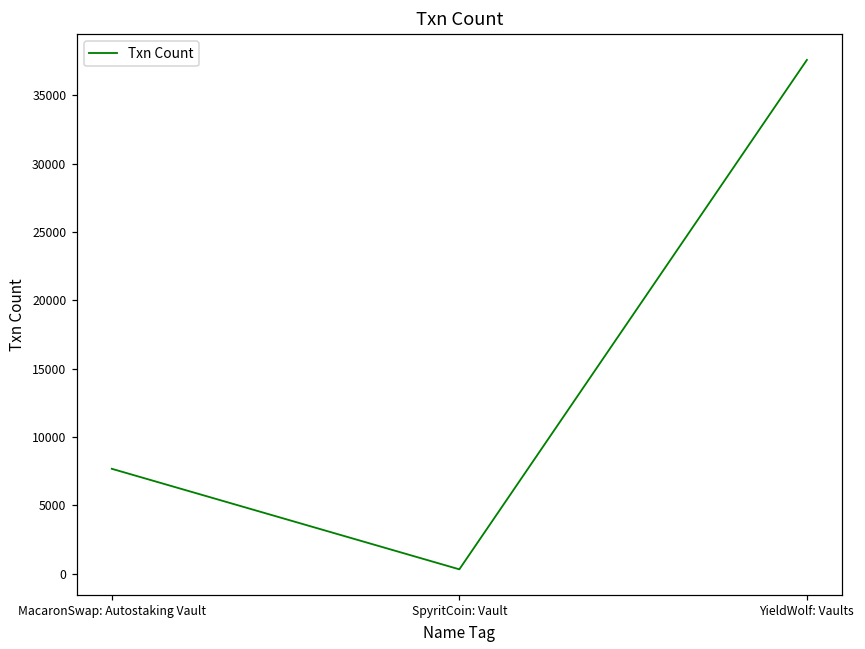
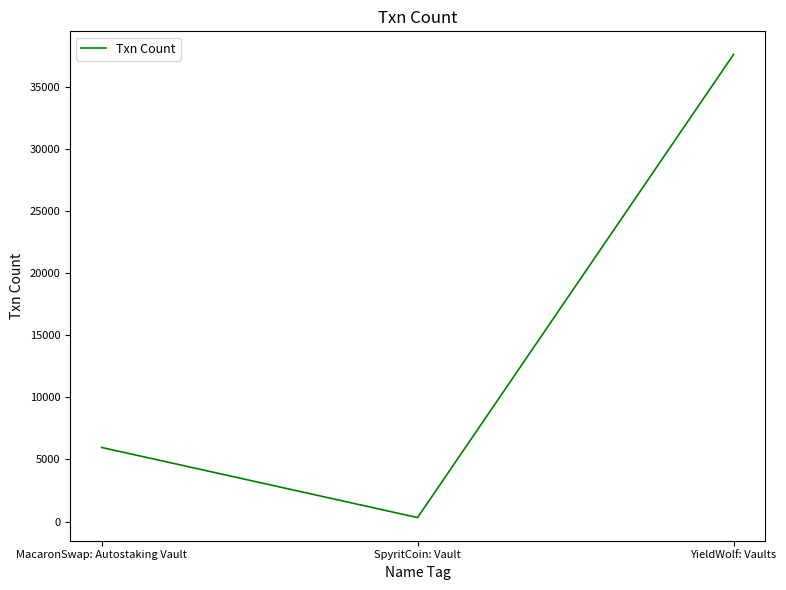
MacaronSwap: Autostaking Vault: 7700 -> 6000
